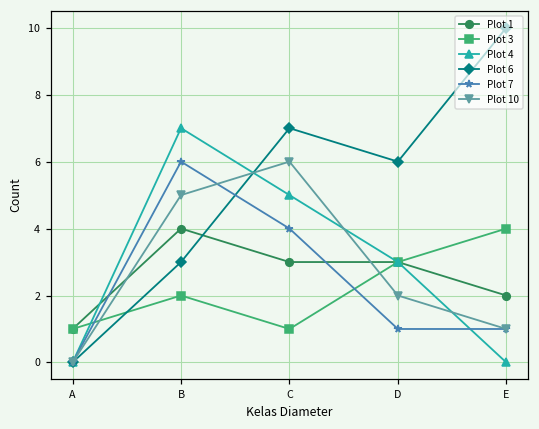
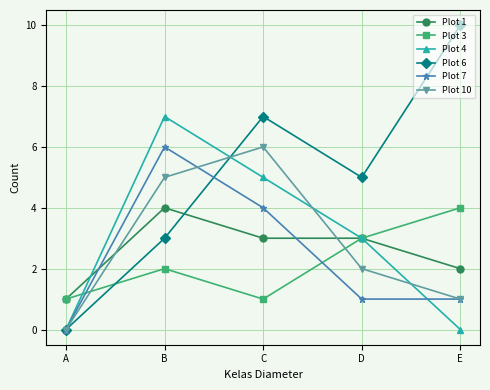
Plot 6, D: 6 -> 5
